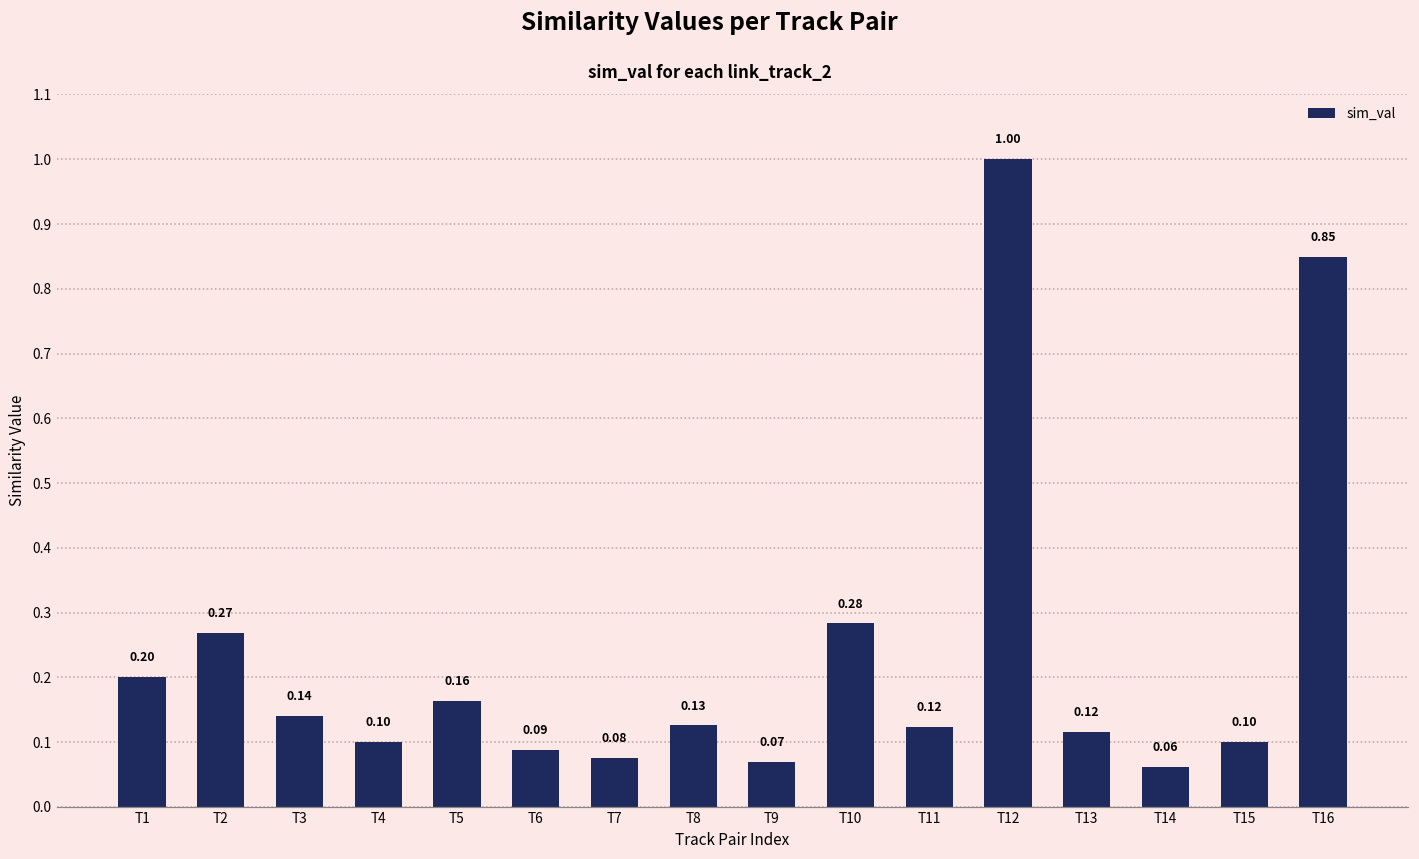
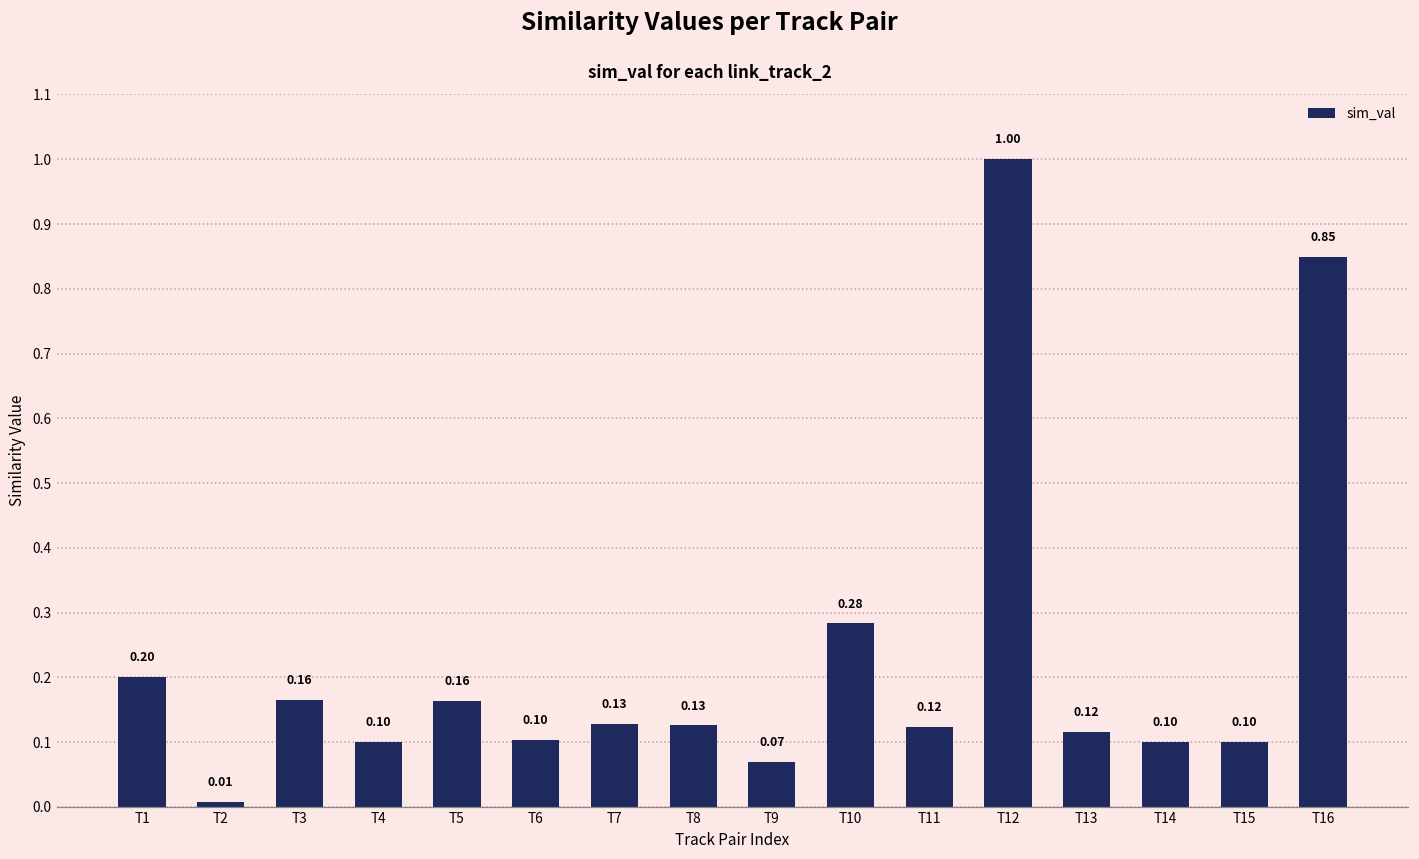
T2: 0.27 -> 0.01
T3: 0.14 -> 0.16
T6: 0.09 -> 0.10
T7: 0.08 -> 0.13
T14: 0.06 -> 0.10
